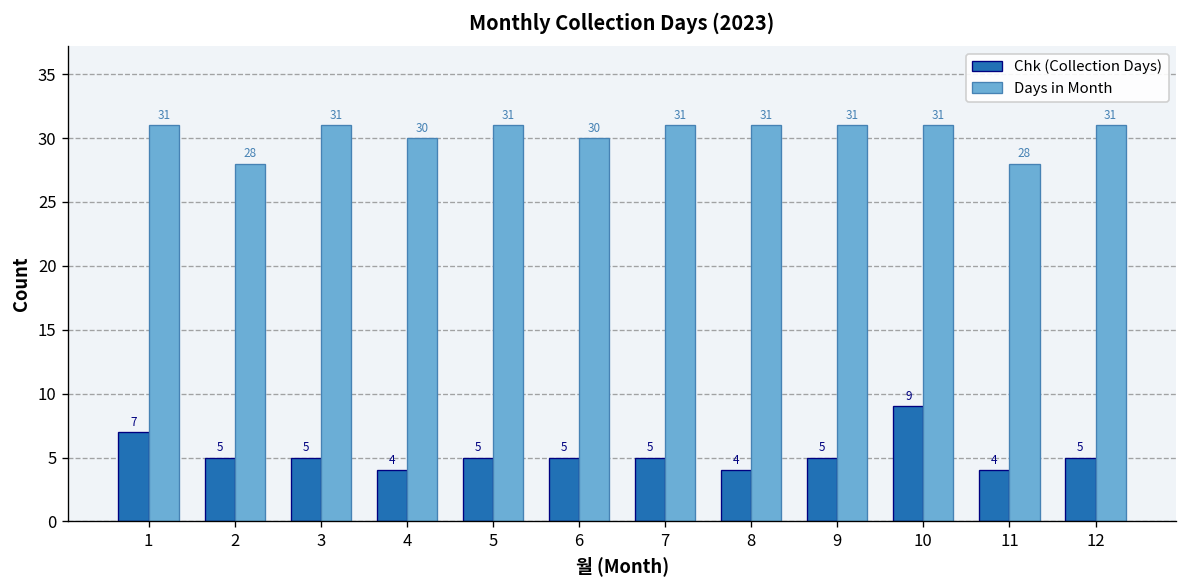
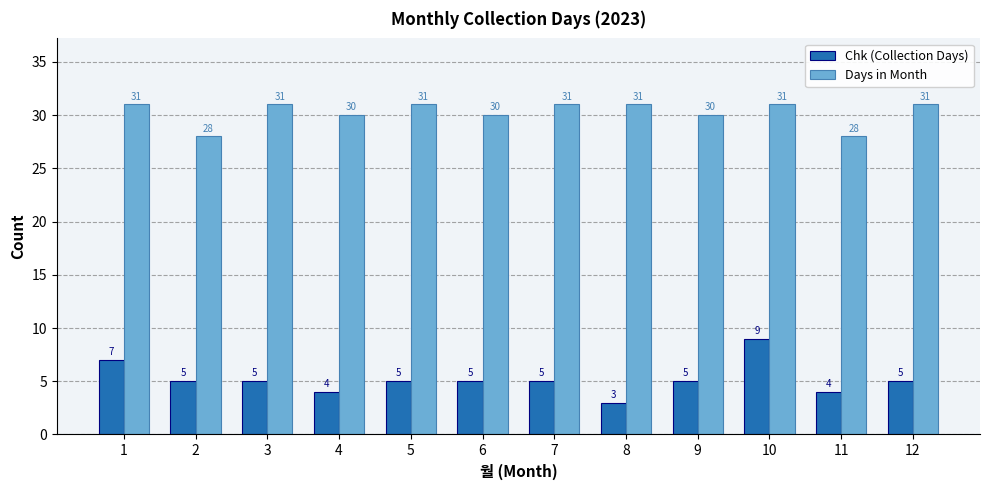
Chk (Collection Days), 8: 4 -> 3
Days in Month, 9: 31 -> 30
